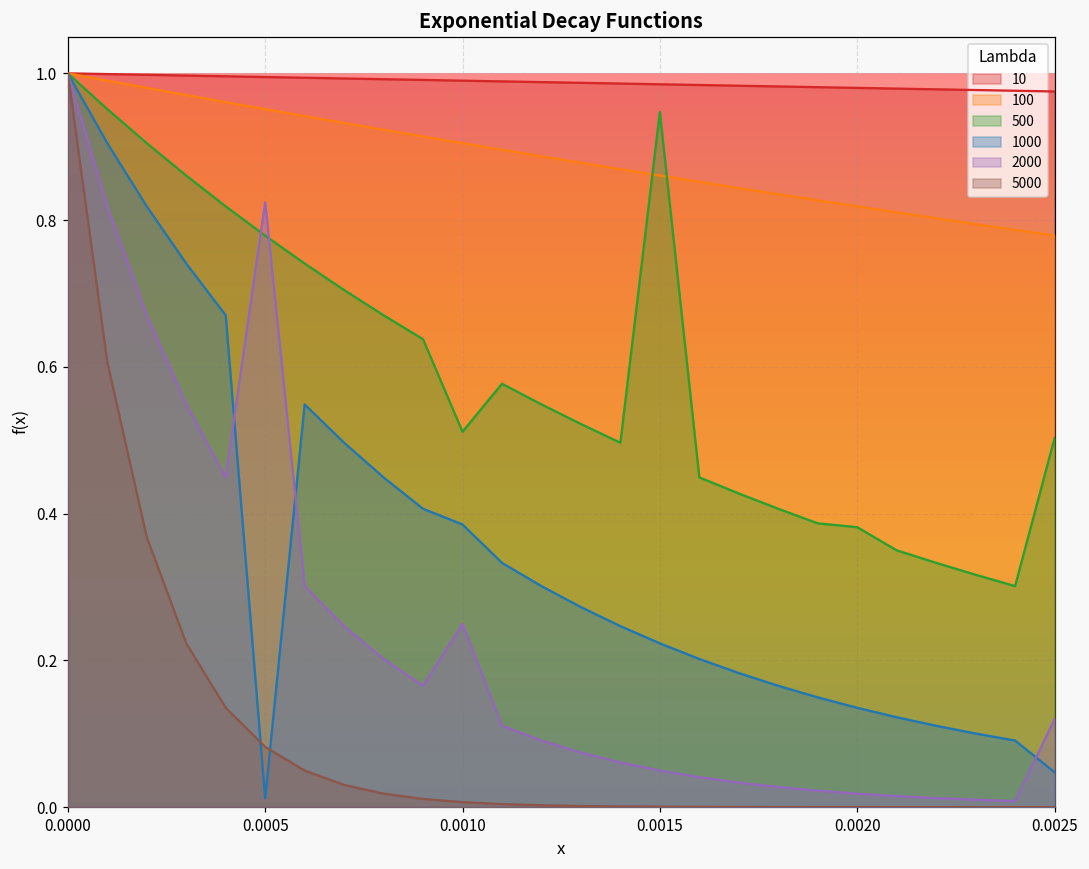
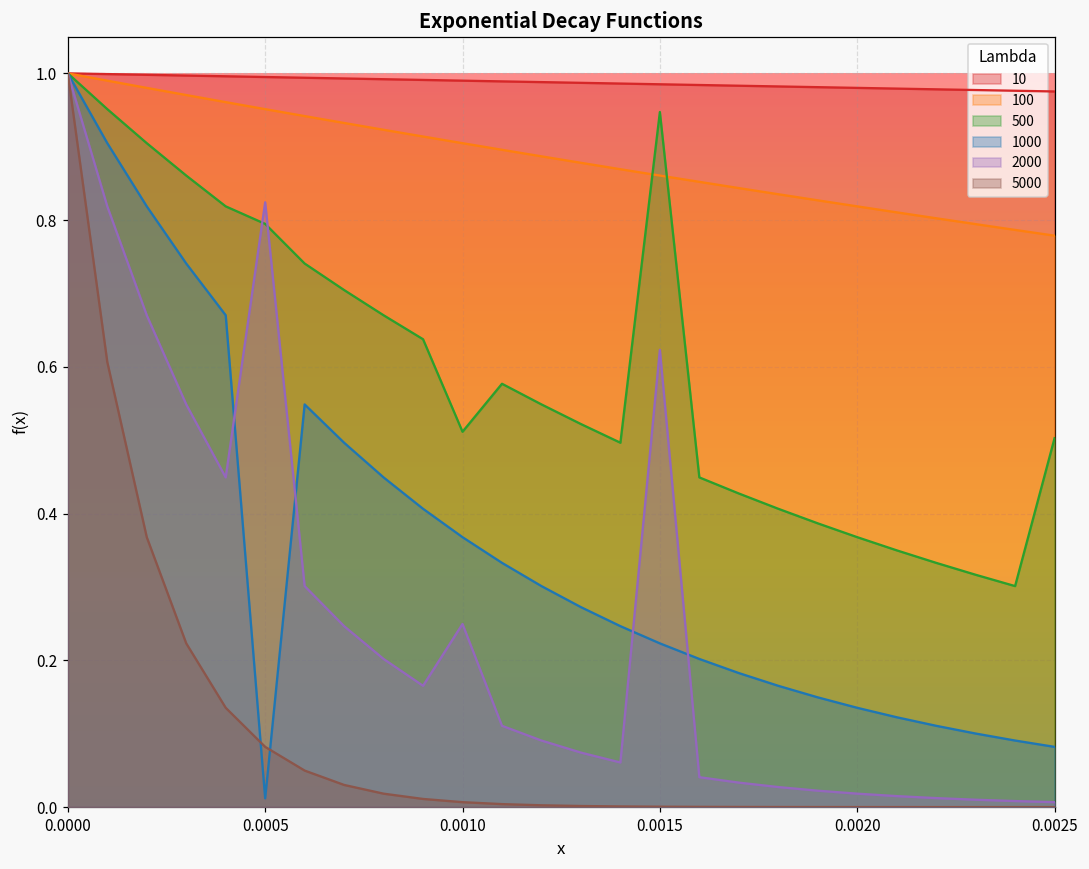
500, 0.0005: 0.78 -> 0.79
1000, 0.0010: 0.39 -> 0.37
2000, 0.0015: 0.05 -> 0.62
500, 0.0020: 0.38 -> 0.37
1000, 0.0025: 0.05 -> 0.08
2000, 0.0025: 0.12 -> 0.01
